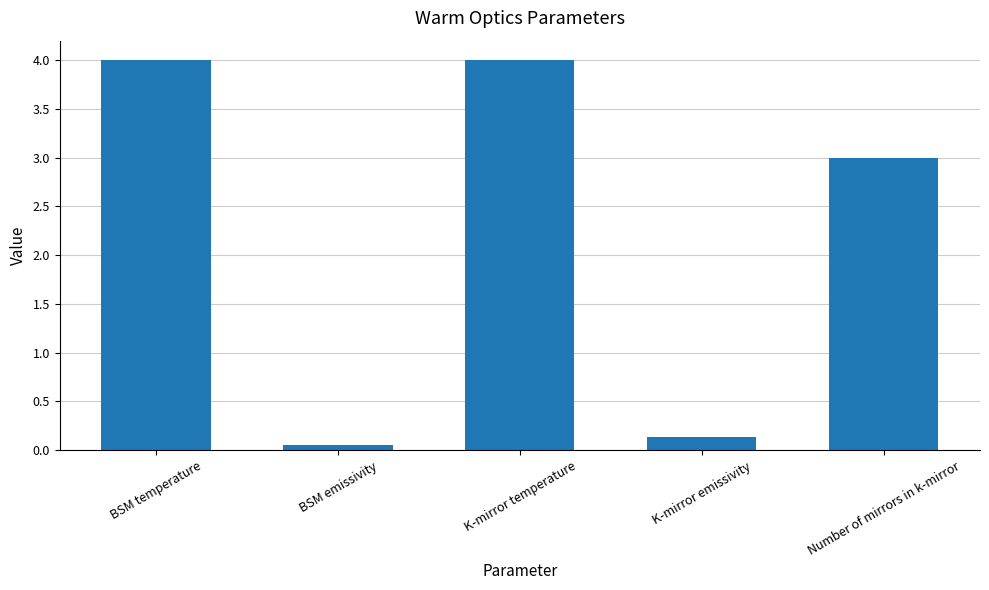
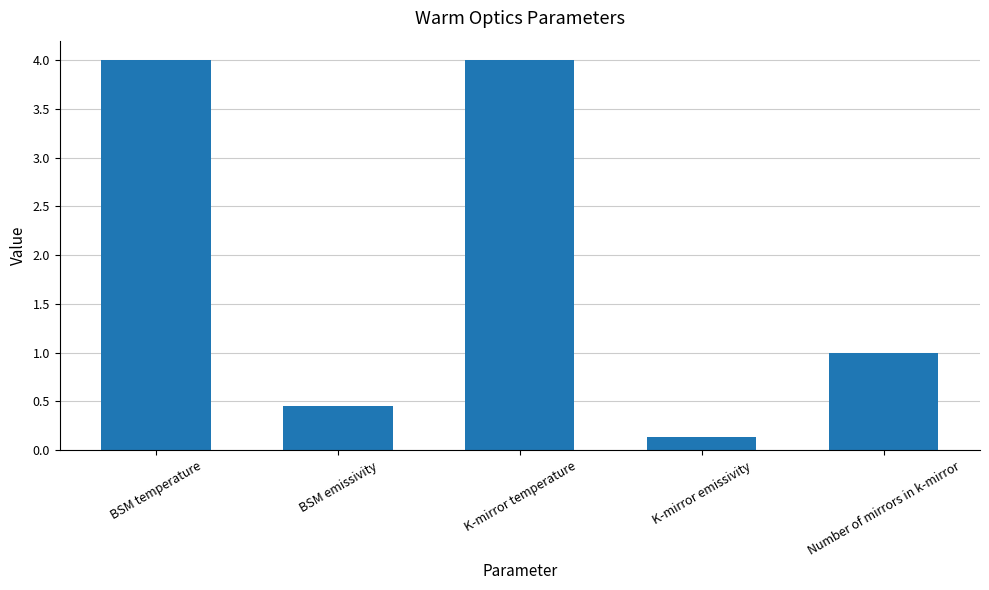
BSM emissivity: 0.1 -> 0.5
Number of mirrors in k-mirror: 3 -> 1
